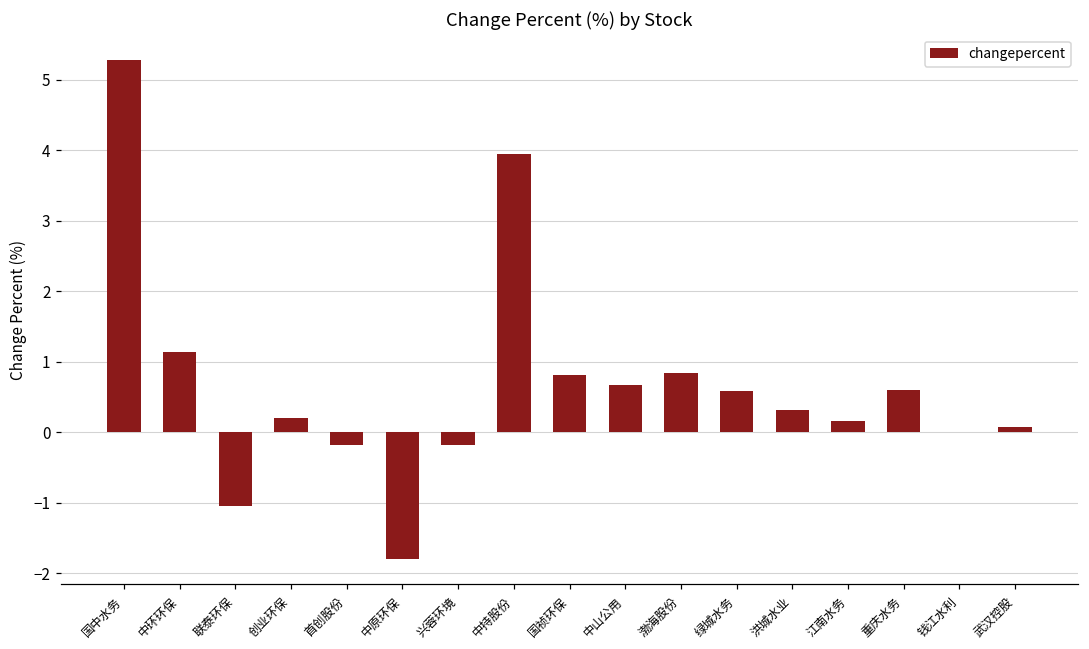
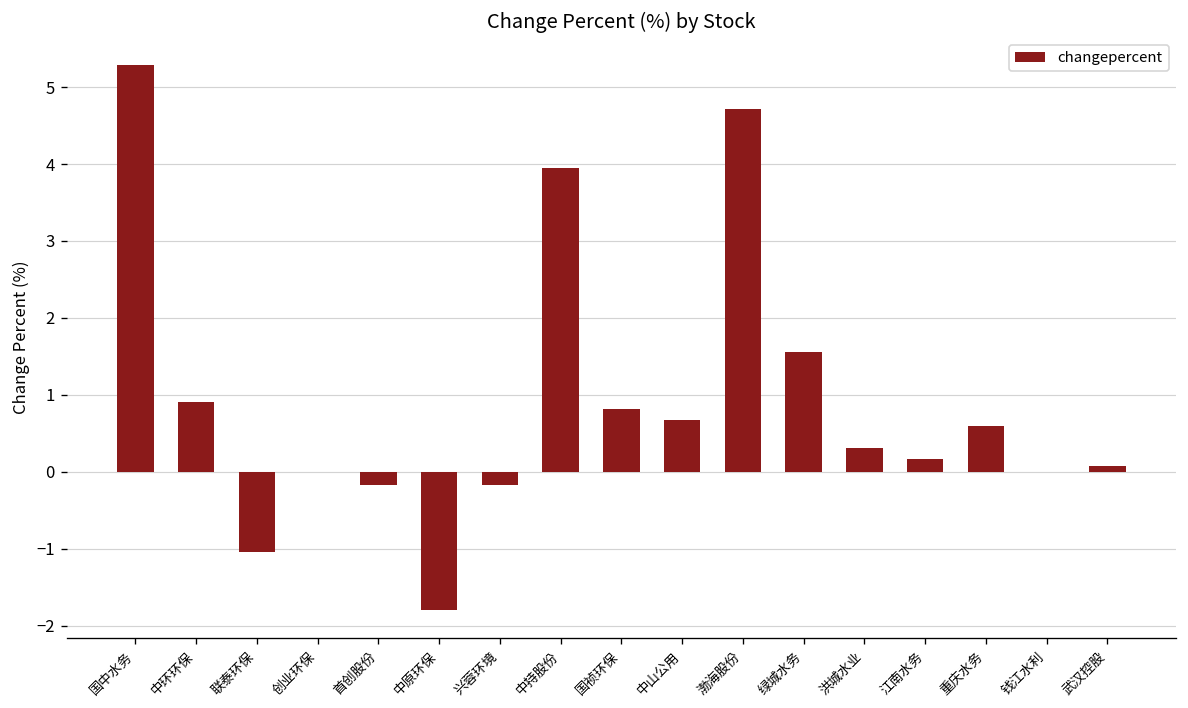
中环环保: 1.1 -> 0.9
创业环保: 0.2 -> 0.0
渤海股份: 0.8 -> 4.7
绿城水务: 0.6 -> 1.6
